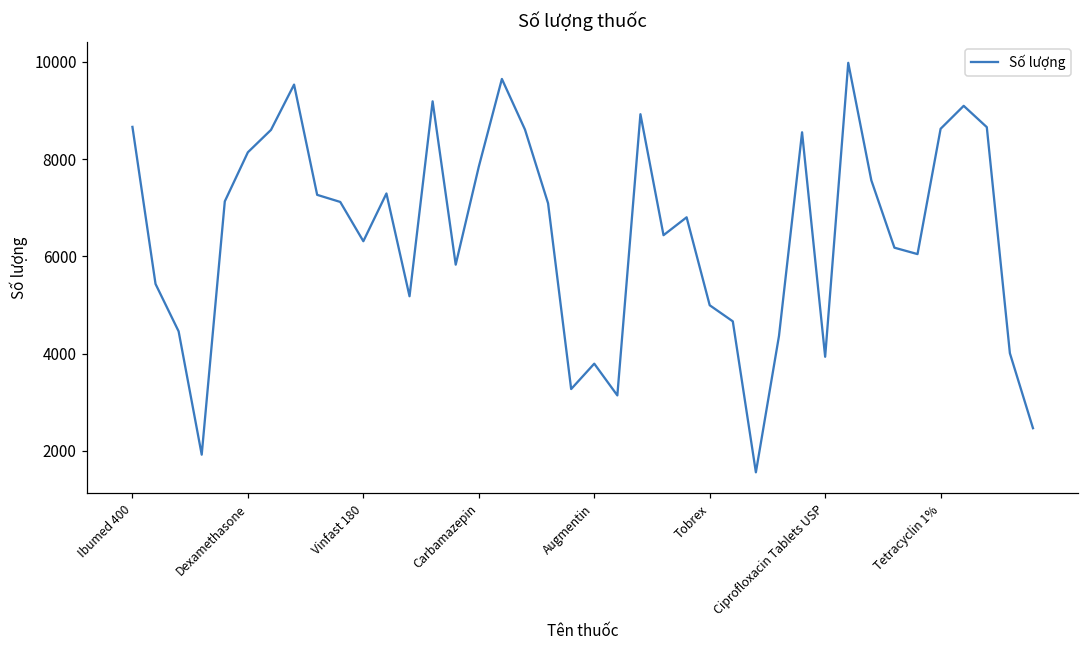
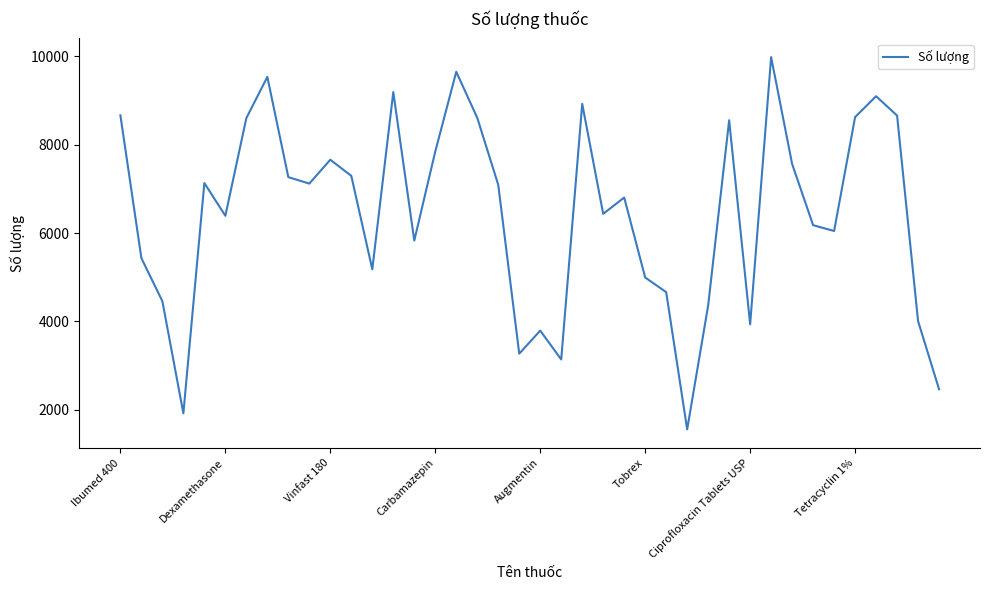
Dexamethasone: 8100 -> 6400
Vinfast 180: 6300 -> 7700
